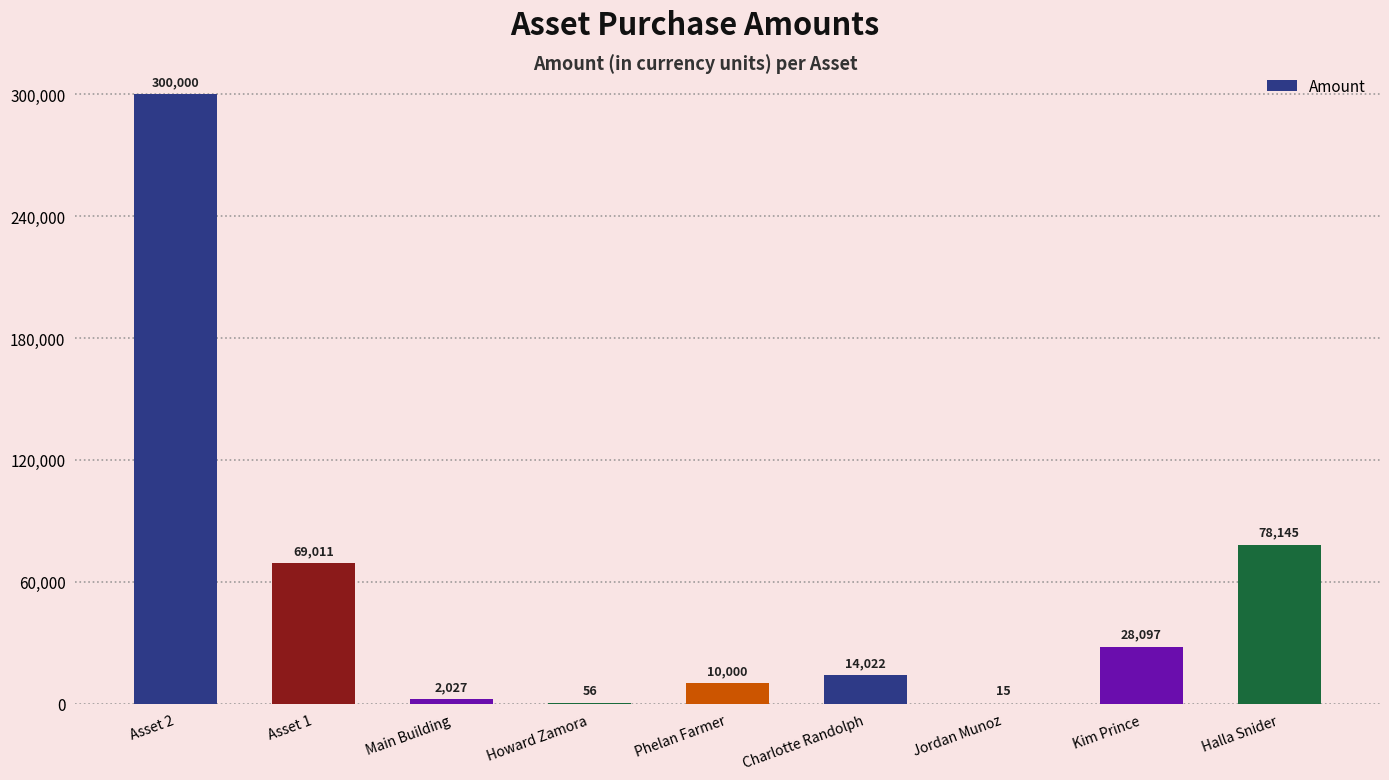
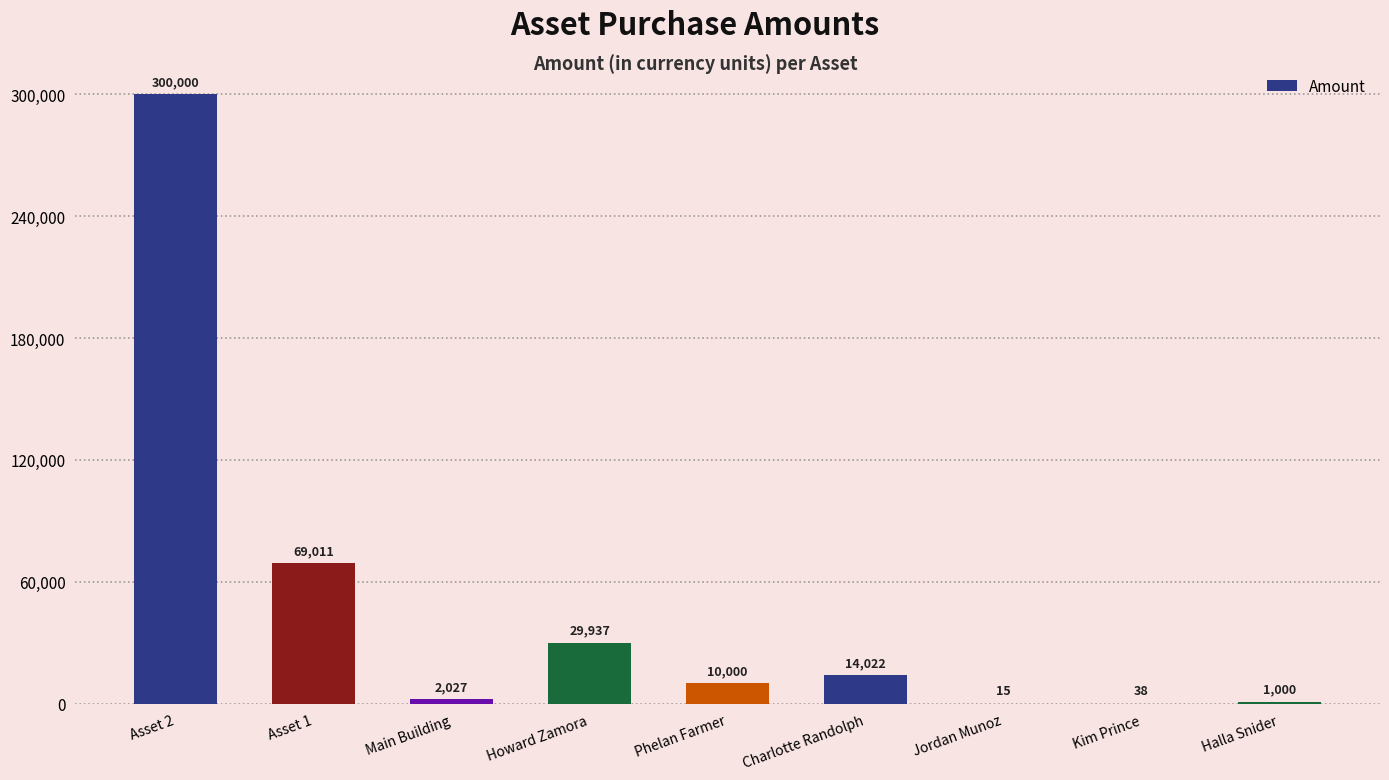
Howard Zamora: 56 -> 29,937
Kim Prince: 28,097 -> 38
Halla Snider: 78,145 -> 1,000
